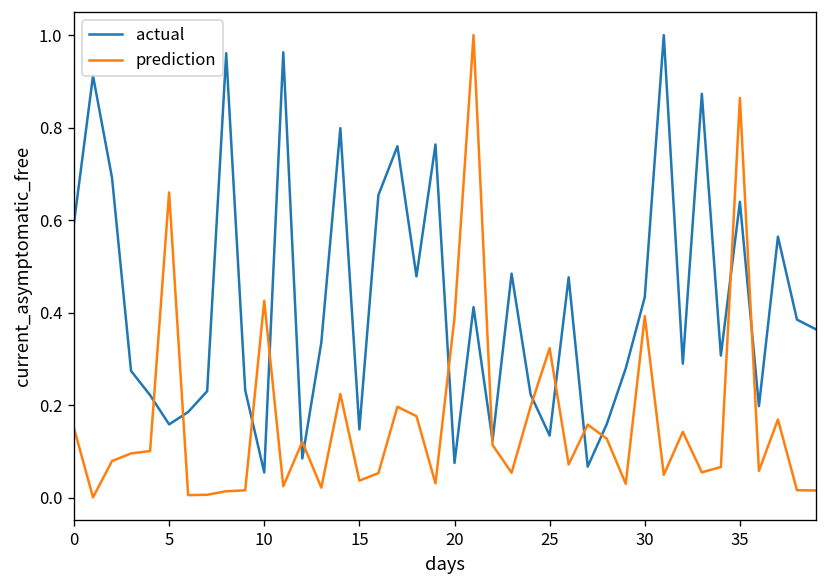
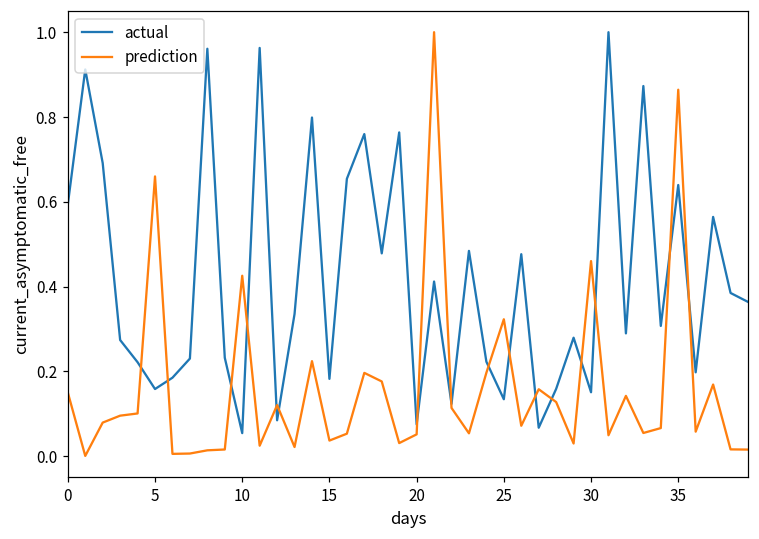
actual, 15: 0.15 -> 0.18
prediction, 20: 0.39 -> 0.05
actual, 30: 0.43 -> 0.15
prediction, 30: 0.39 -> 0.46
